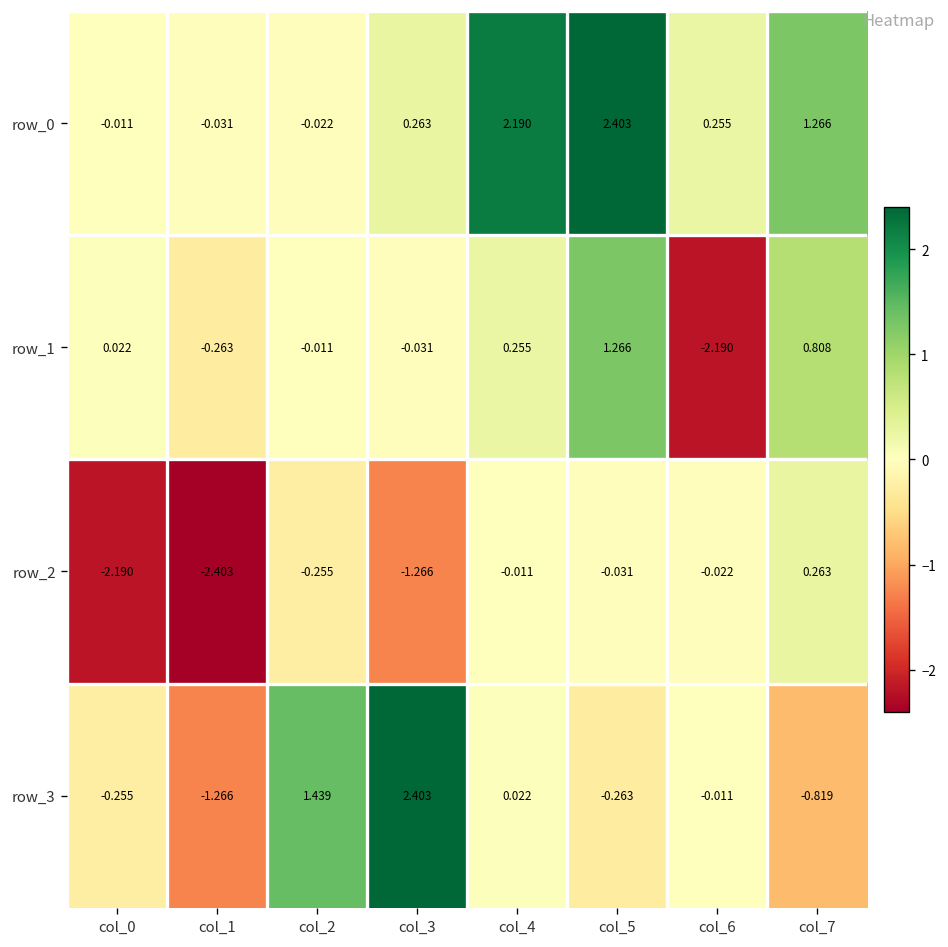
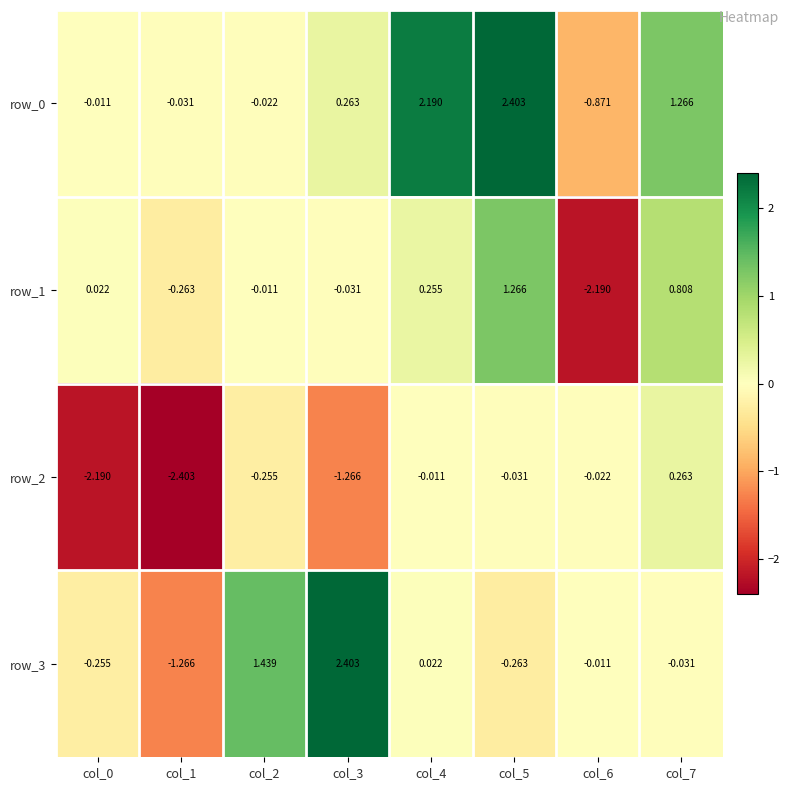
row_0, col_6: 0.255 -> -0.871
row_3, col_7: -0.819 -> -0.031
